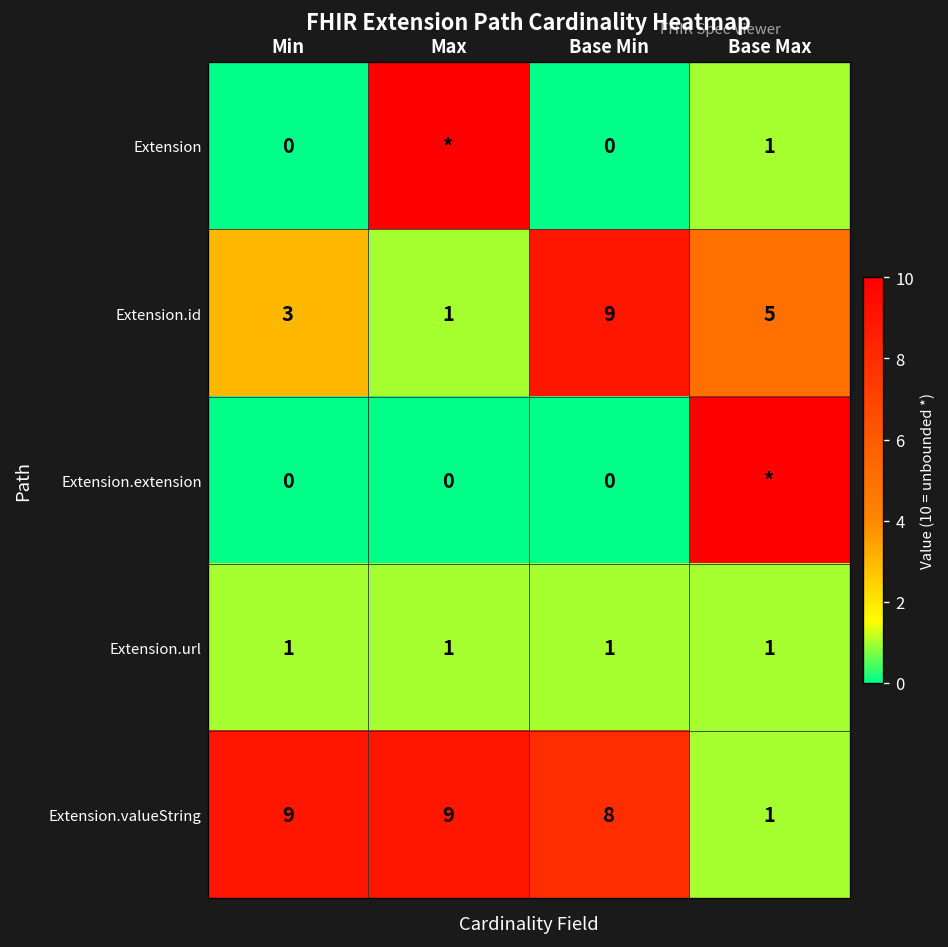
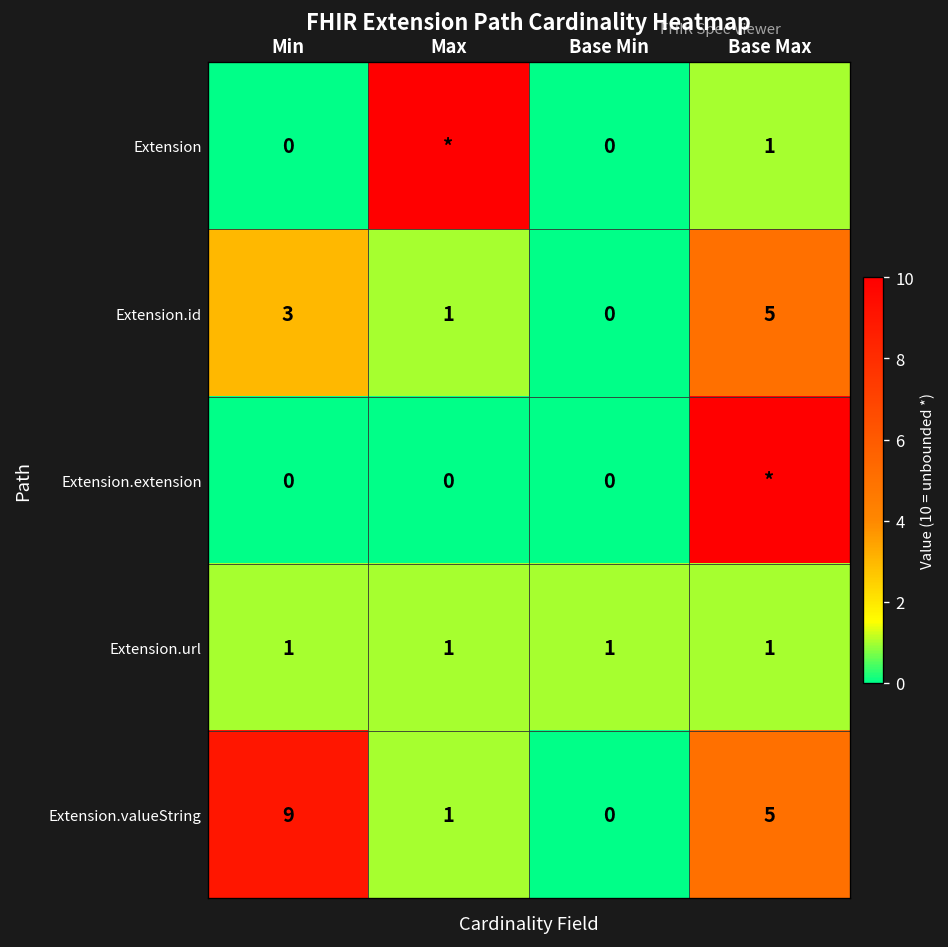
Extension.id, Base Min: 9 -> 0
Extension.valueString, Max: 9 -> 1
Extension.valueString, Base Min: 8 -> 0
Extension.valueString, Base Max: 1 -> 5
